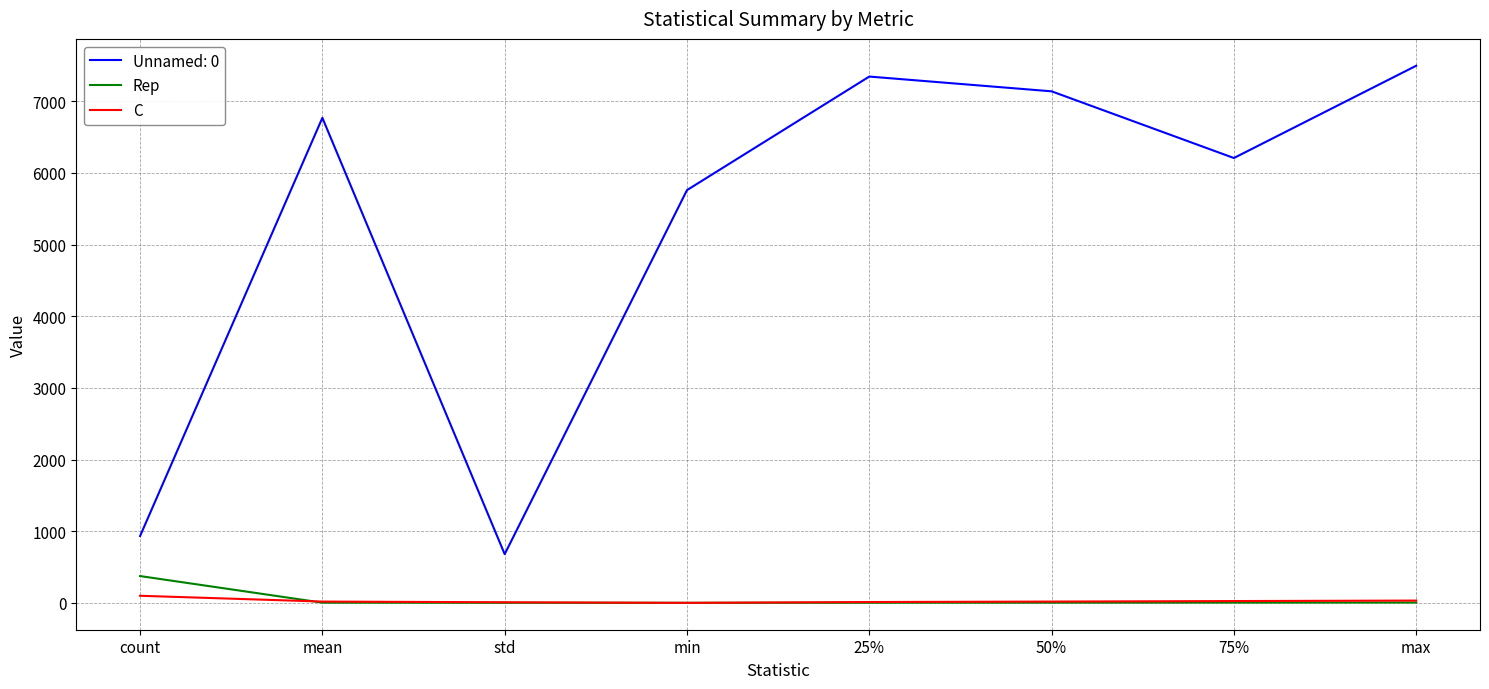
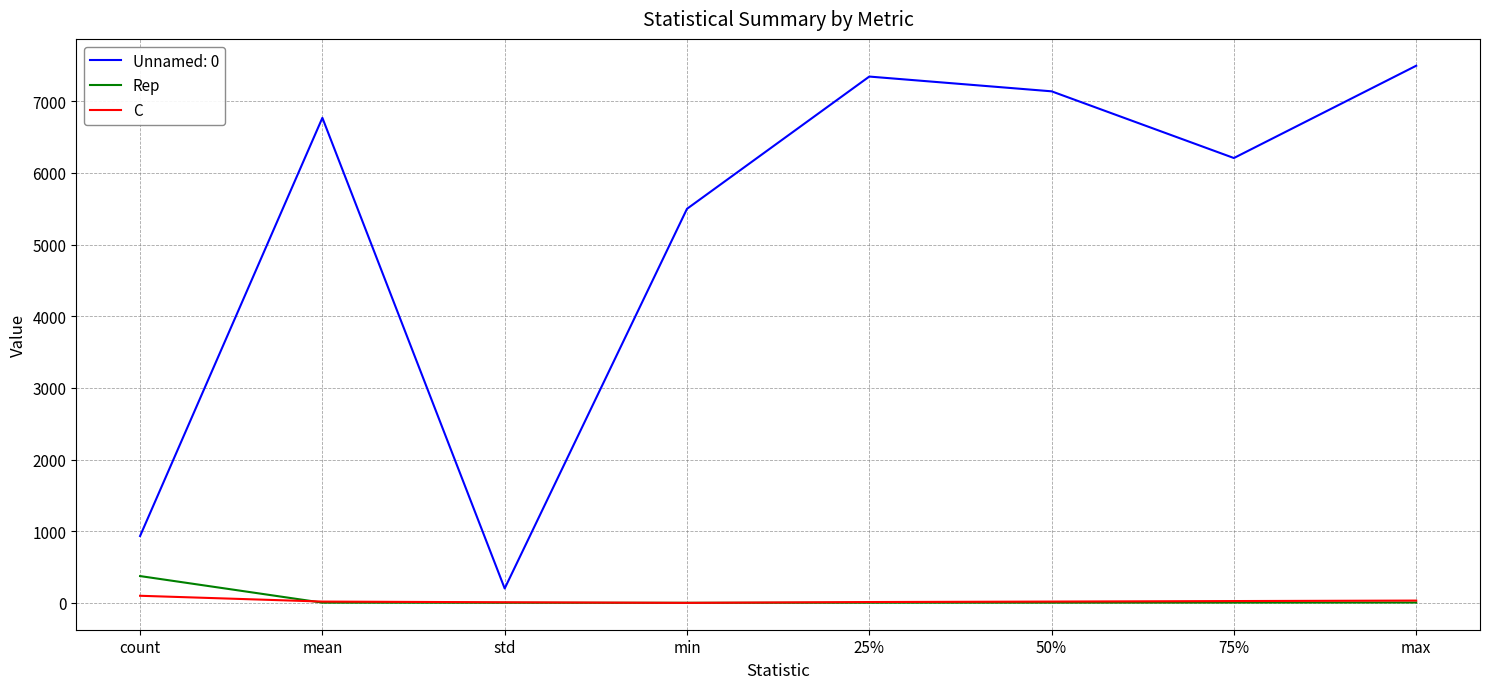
Unnamed: 0, std: 700 -> 200
Unnamed: 0, min: 5800 -> 5500
